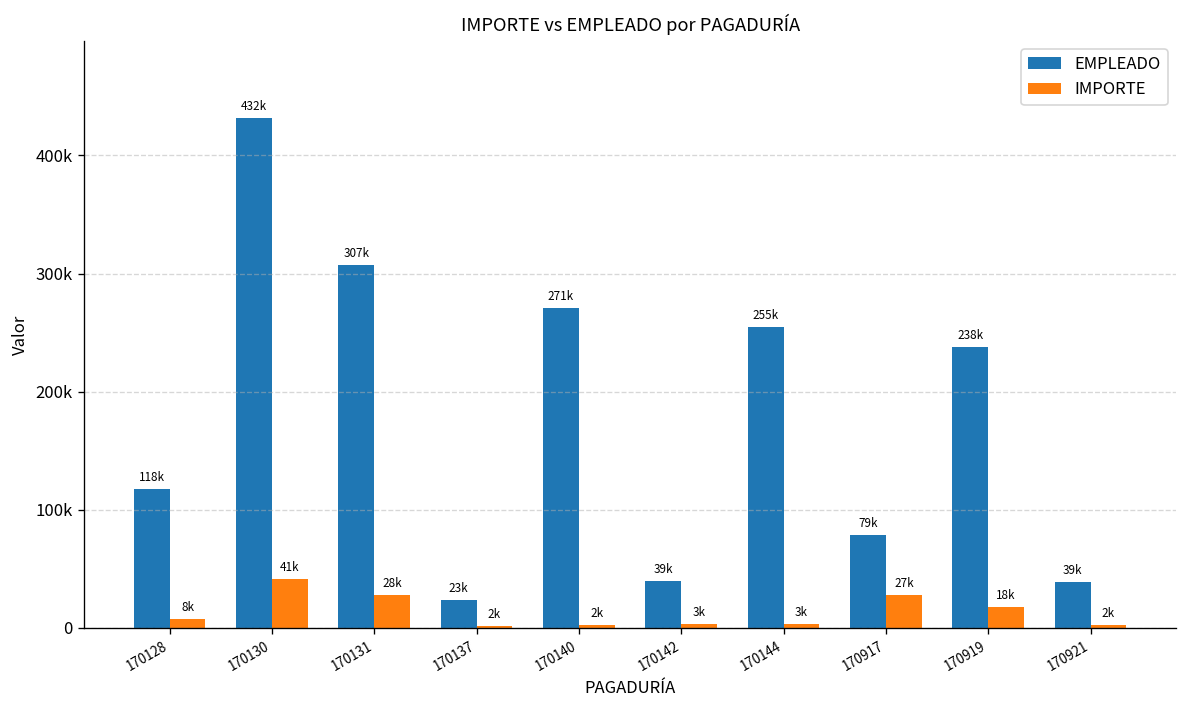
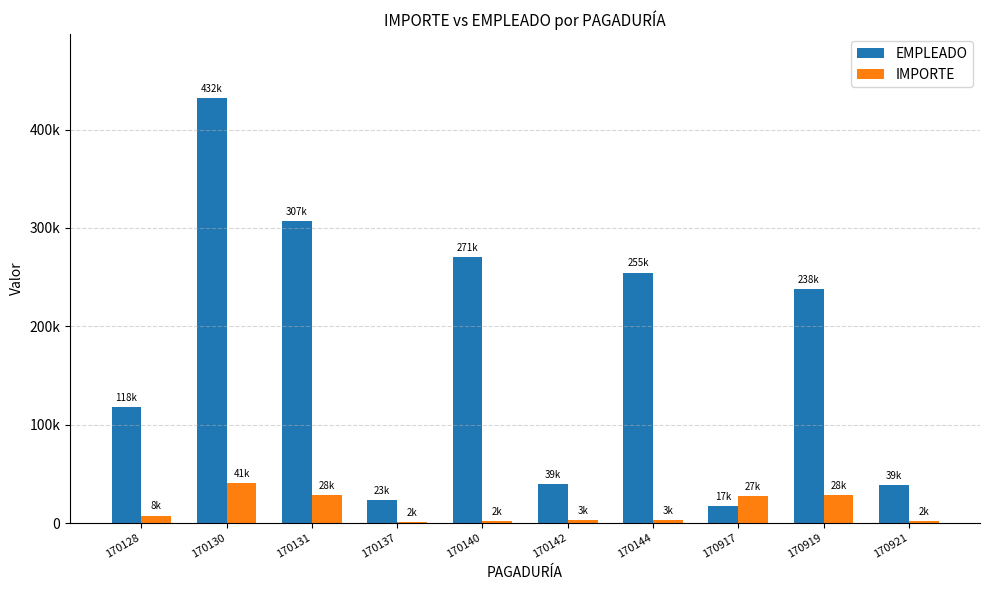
EMPLEADO, 170917: 79k -> 17k
IMPORTE, 170919: 18k -> 28k
